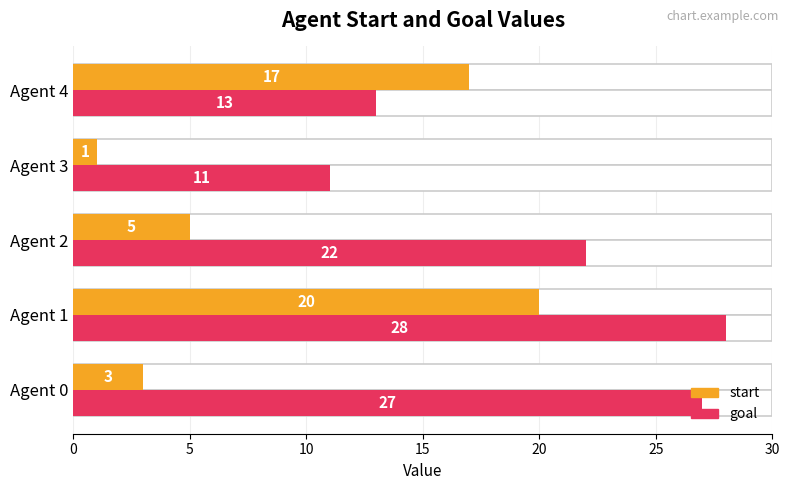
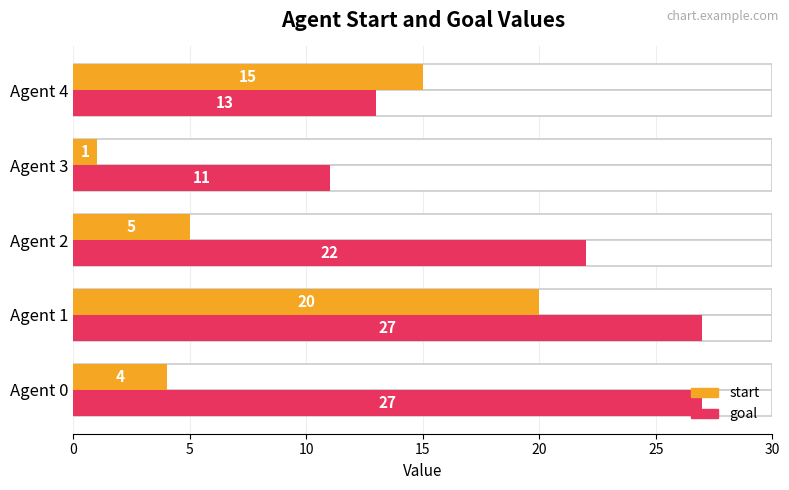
start, Agent 4: 17 -> 15
goal, Agent 1: 28 -> 27
start, Agent 0: 3 -> 4
